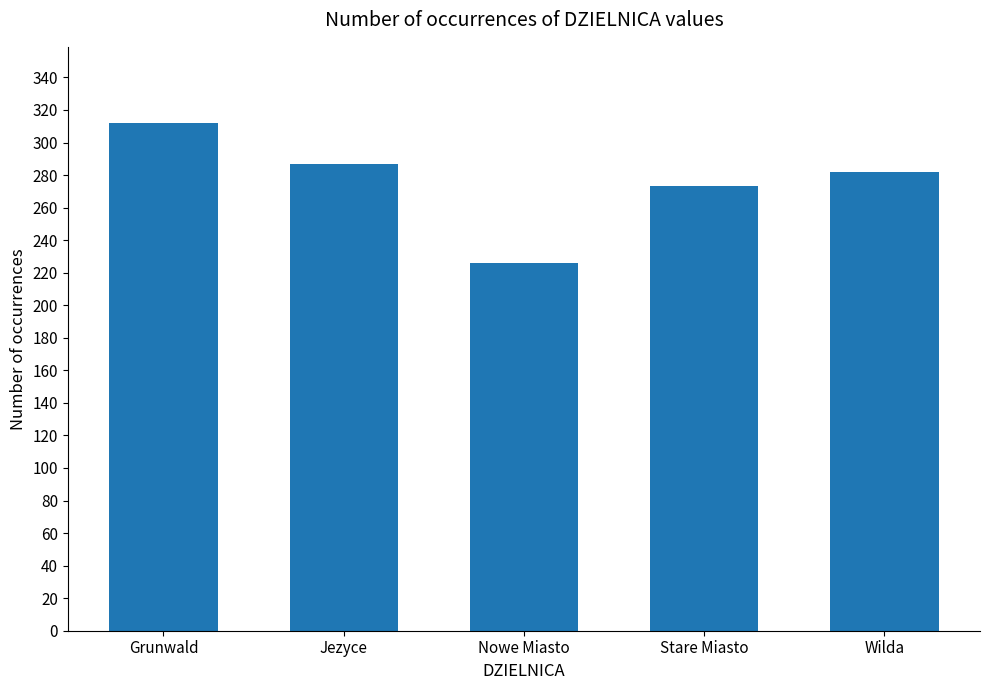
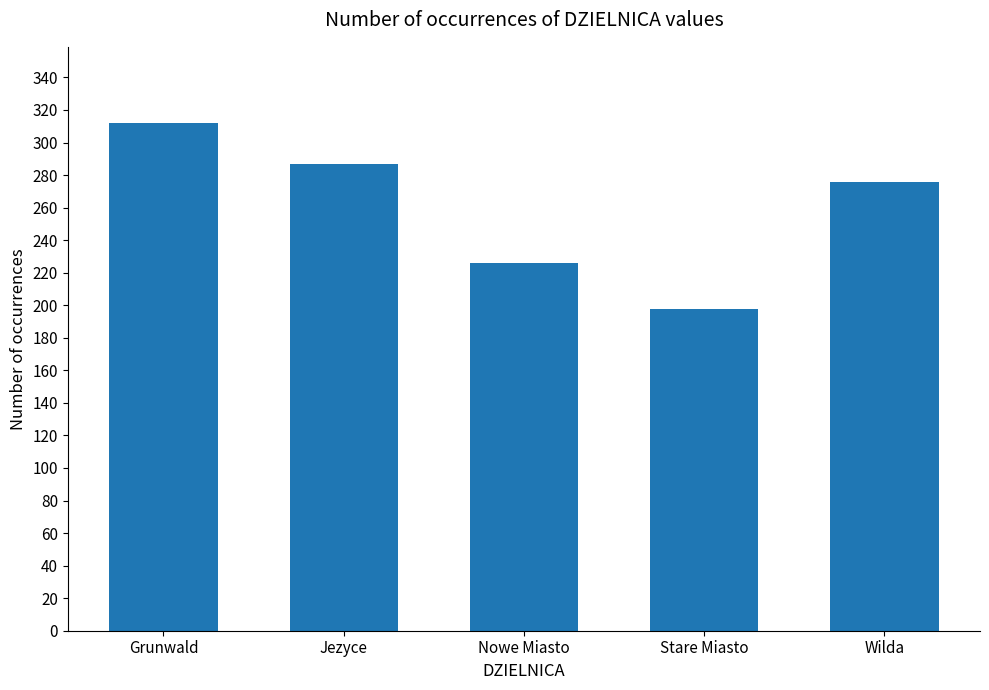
Stare Miasto: 273 -> 198
Wilda: 282 -> 276
